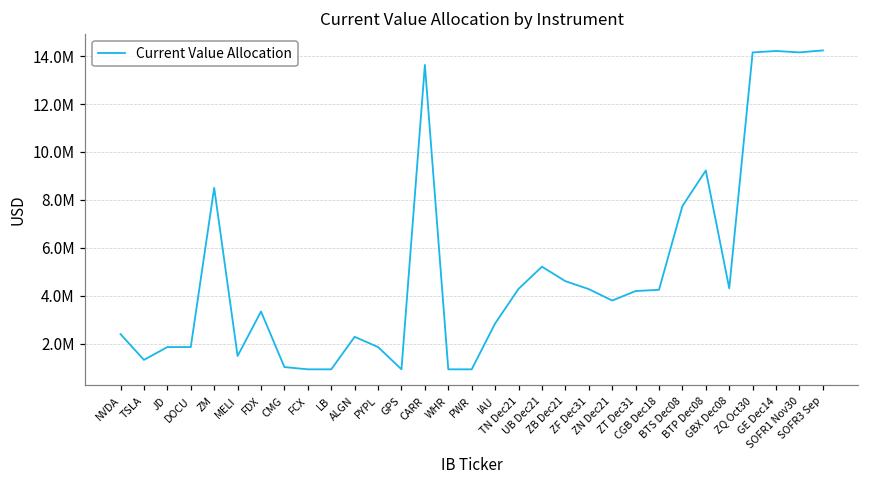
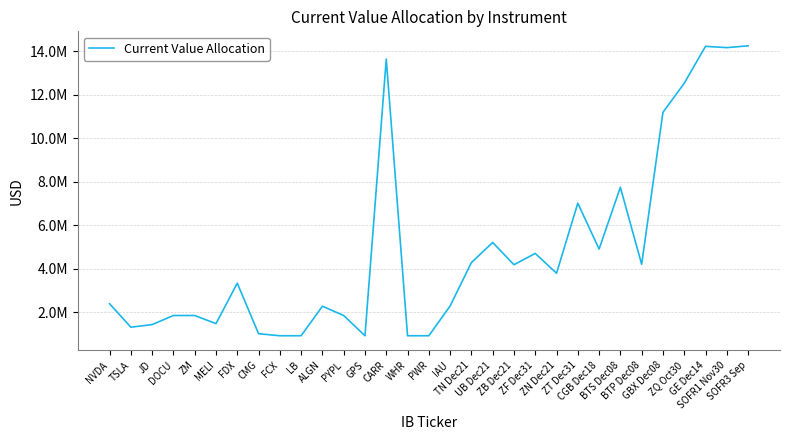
JD: 1900000 -> 1400000
ZM: 8500000 -> 1900000
IAU: 2800000 -> 2300000
ZB Dec21: 4600000 -> 4200000
ZF Dec31: 4300000 -> 4700000
ZT Dec31: 4200000 -> 7000000
CGB Dec18: 4200000 -> 4900000
BTP Dec08: 9200000 -> 4200000
GBX Dec08: 4300000 -> 11200000
ZQ Oct30: 14200000 -> 12500000
